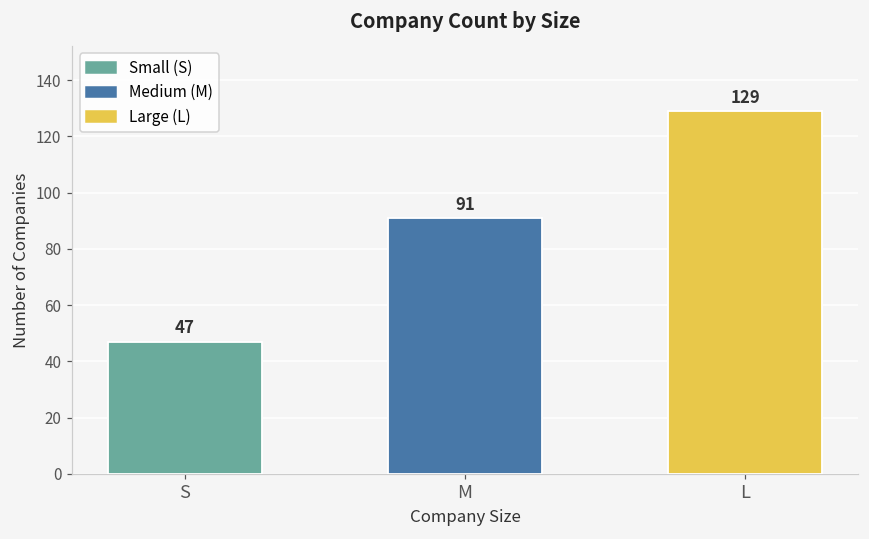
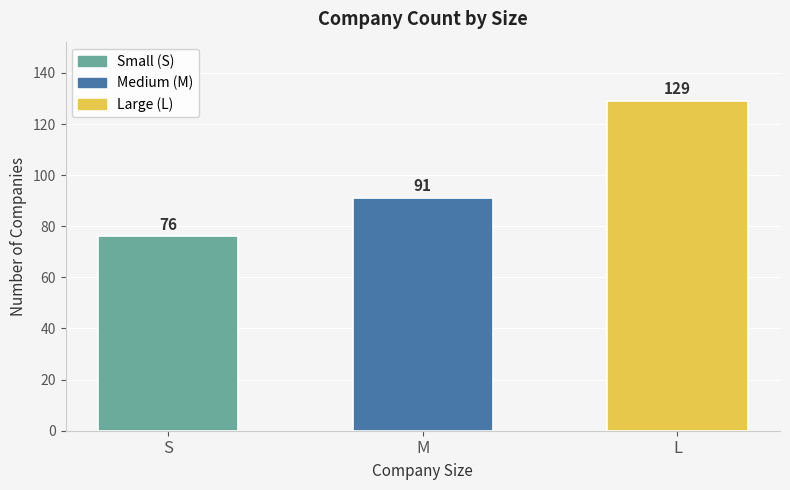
S: 47 -> 76
